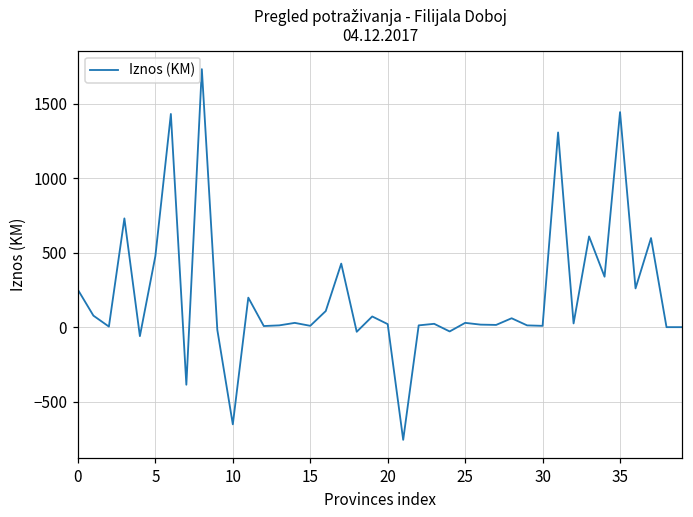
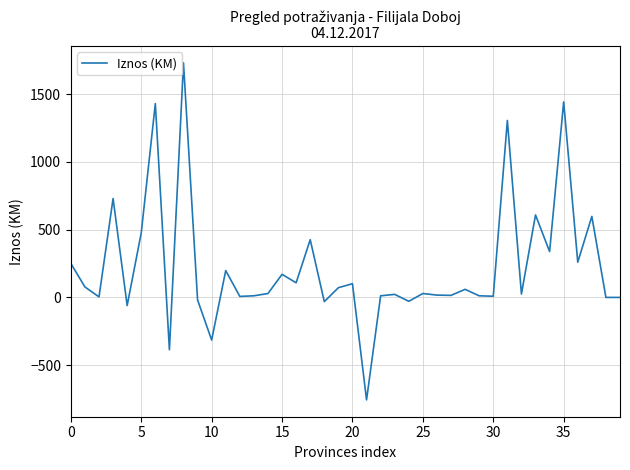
10: -650 -> -310
15: 10 -> 170
20: 20 -> 100
